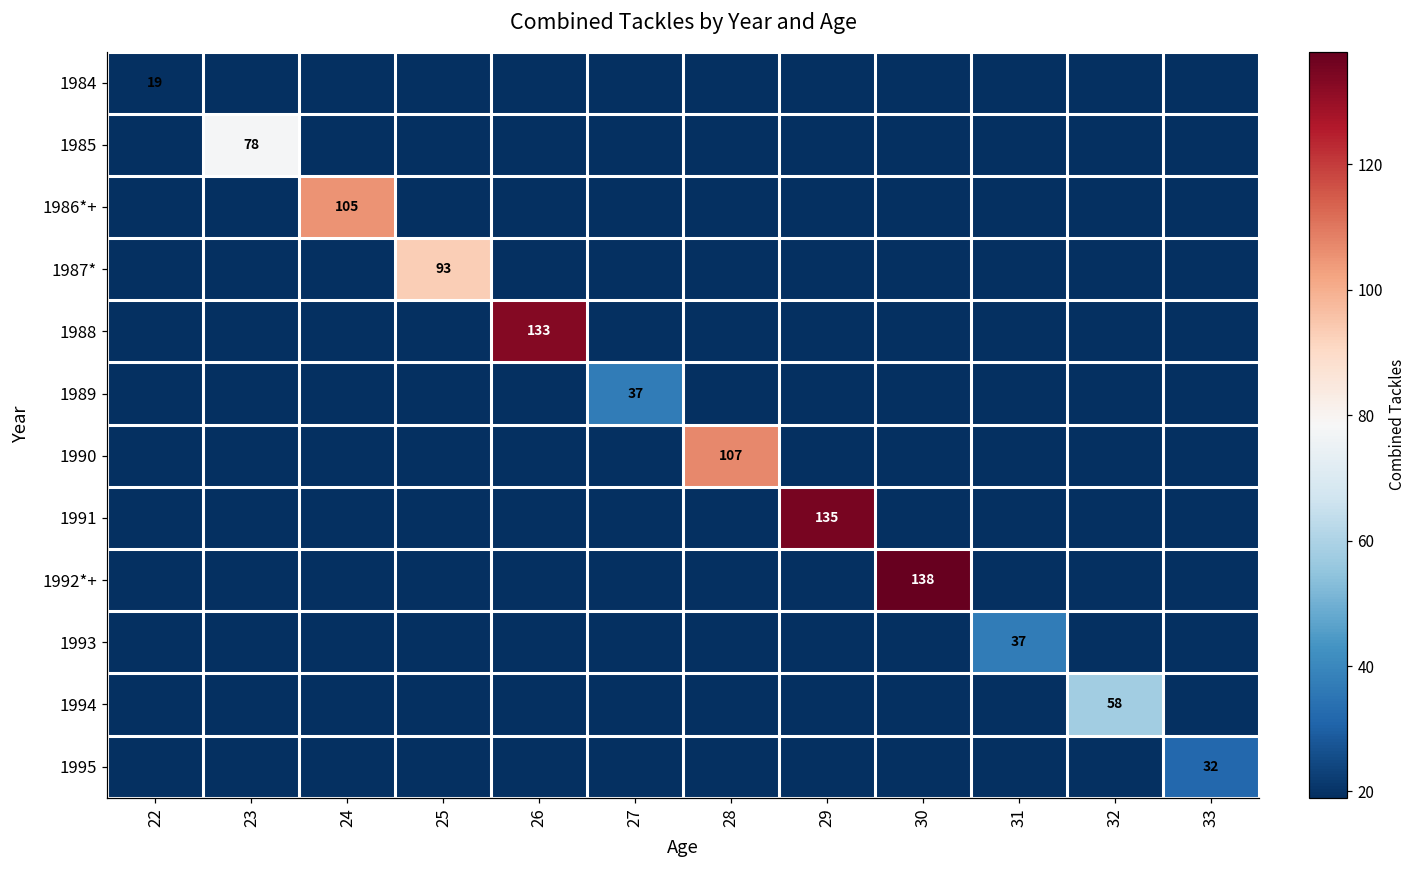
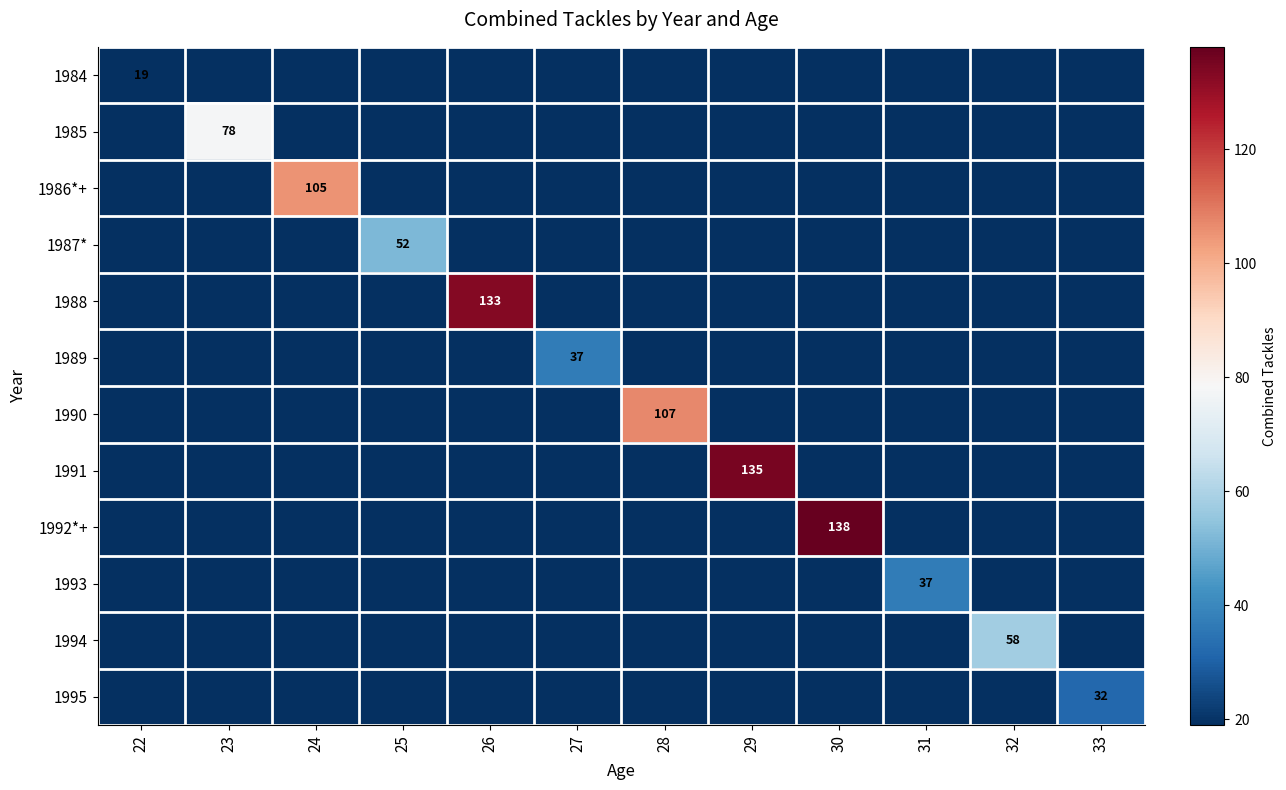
1987*, 25: 93 -> 52
